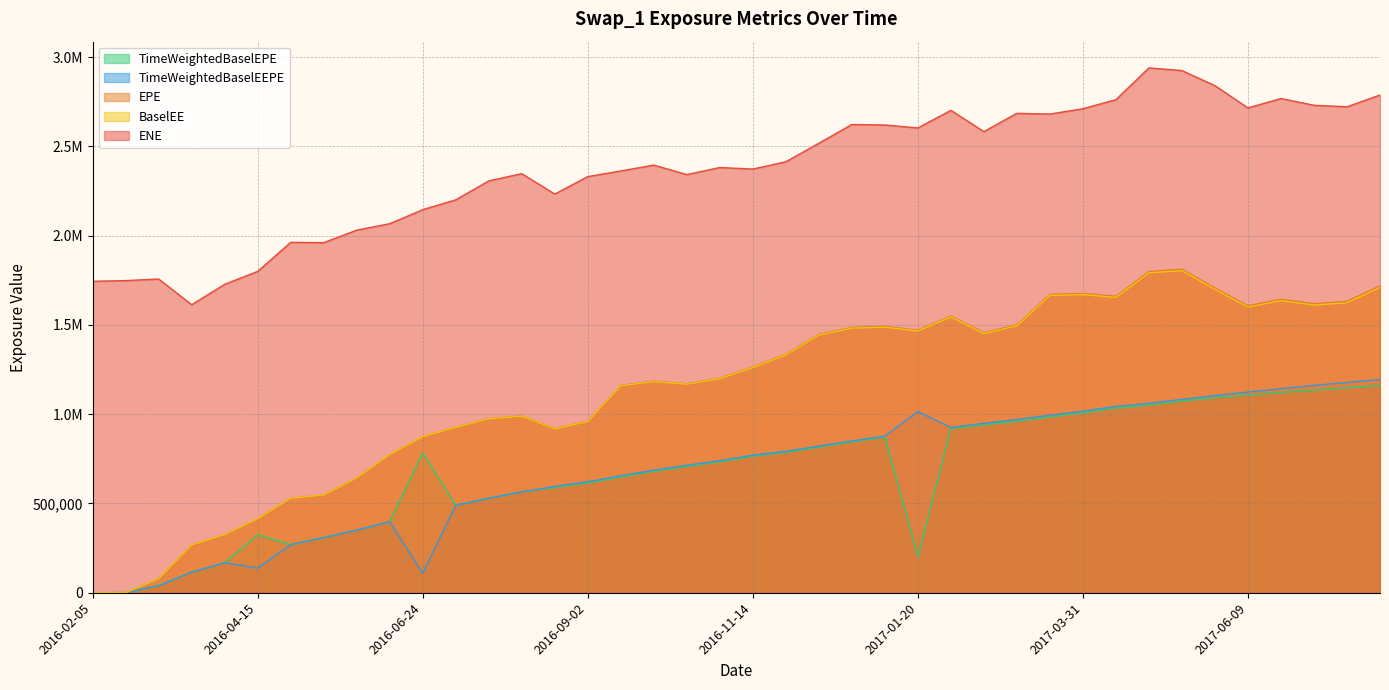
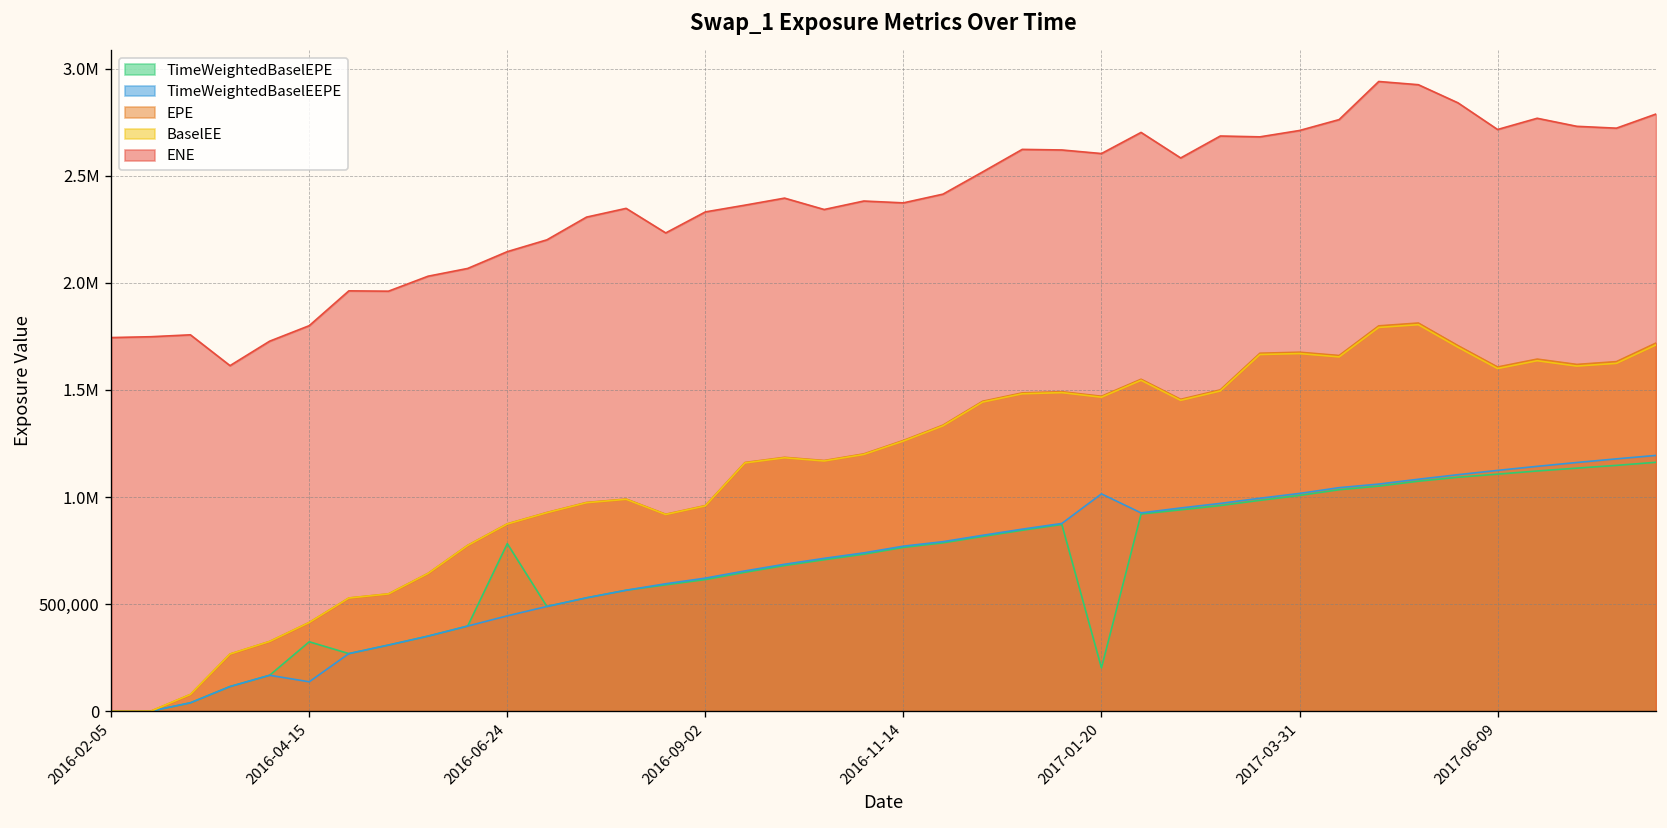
TimeWeightedBaselEEPE, 2016-06-24: 110,000 -> 450,000
